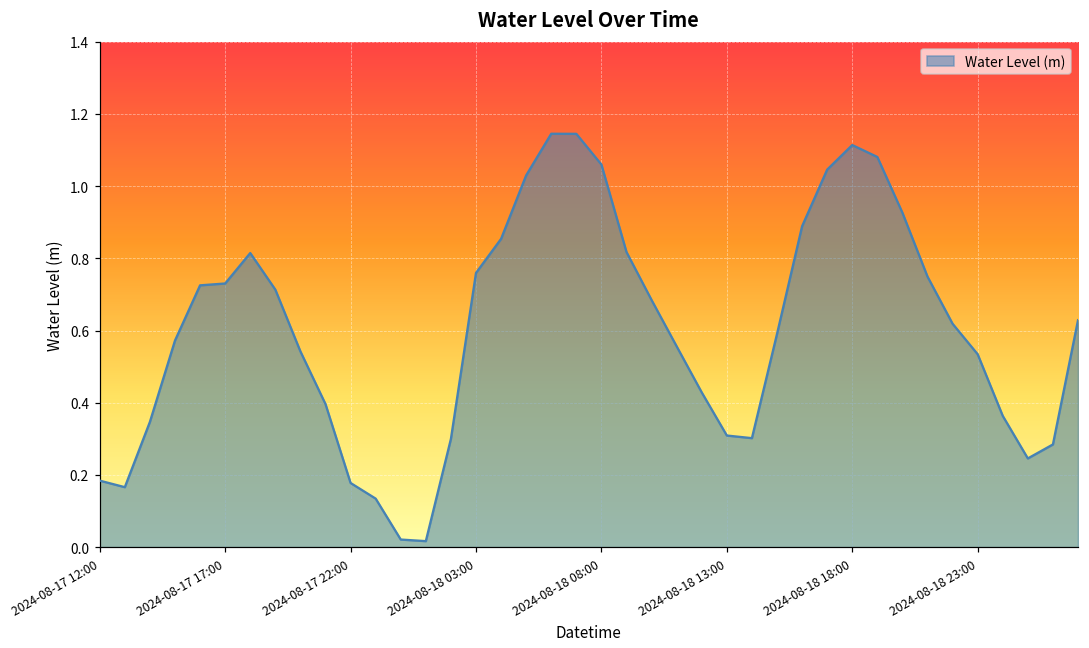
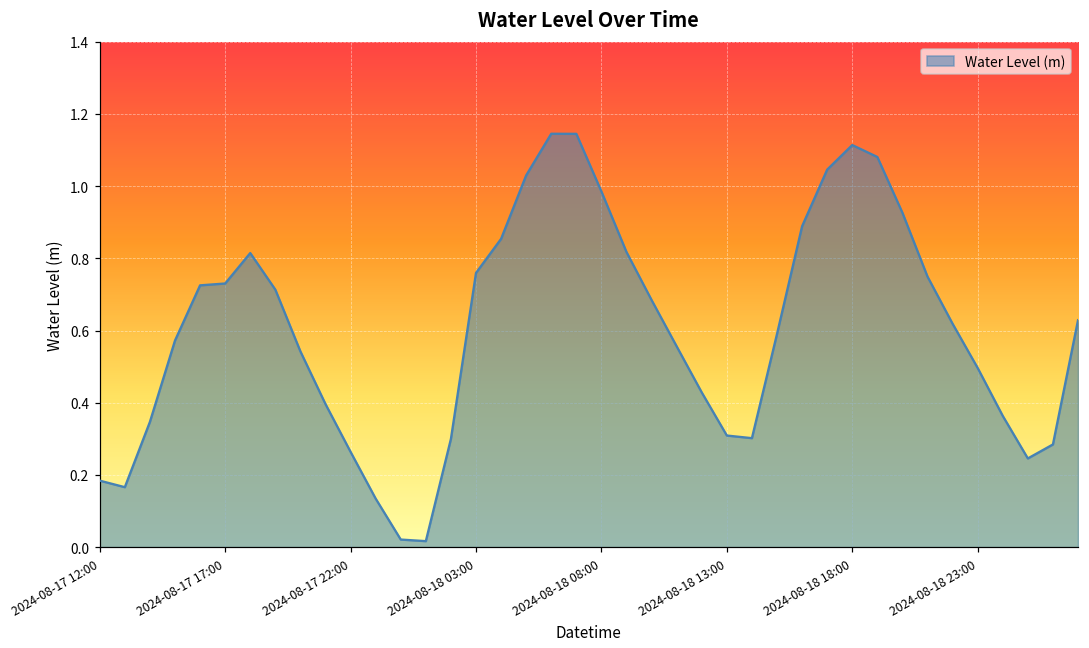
2024-08-17 22:00: 0.18 -> 0.26
2024-08-18 08:00: 1.06 -> 0.99
2024-08-18 23:00: 0.53 -> 0.50
